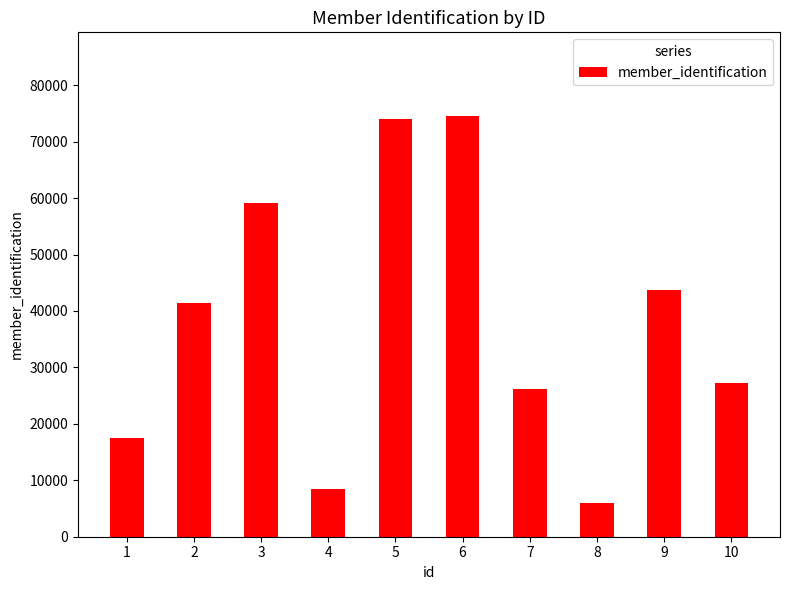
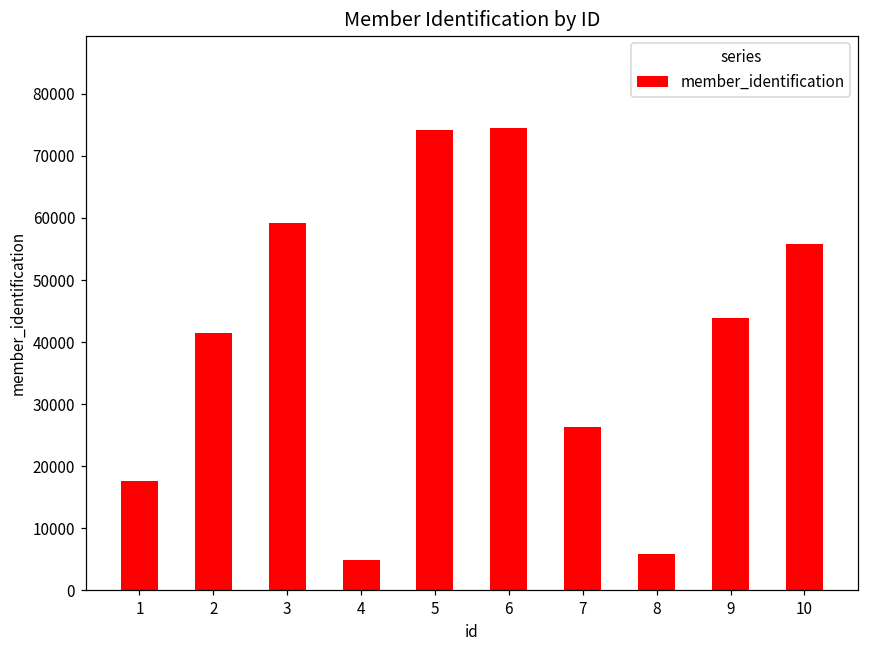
4: 9000 -> 5000
10: 27000 -> 56000
